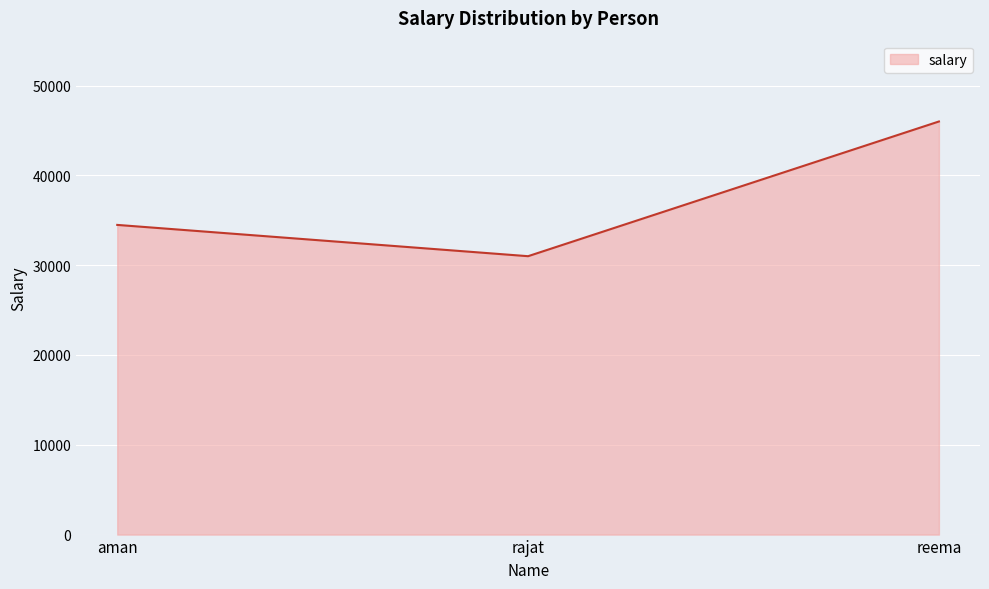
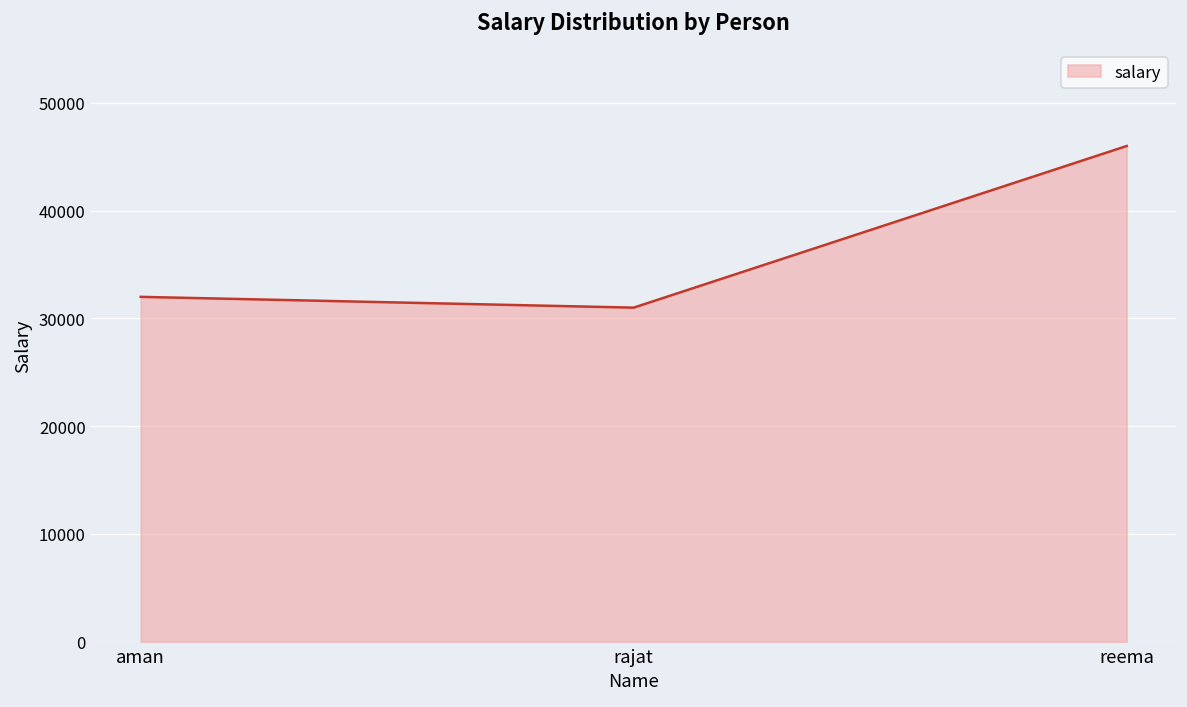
aman: 34000 -> 32000
